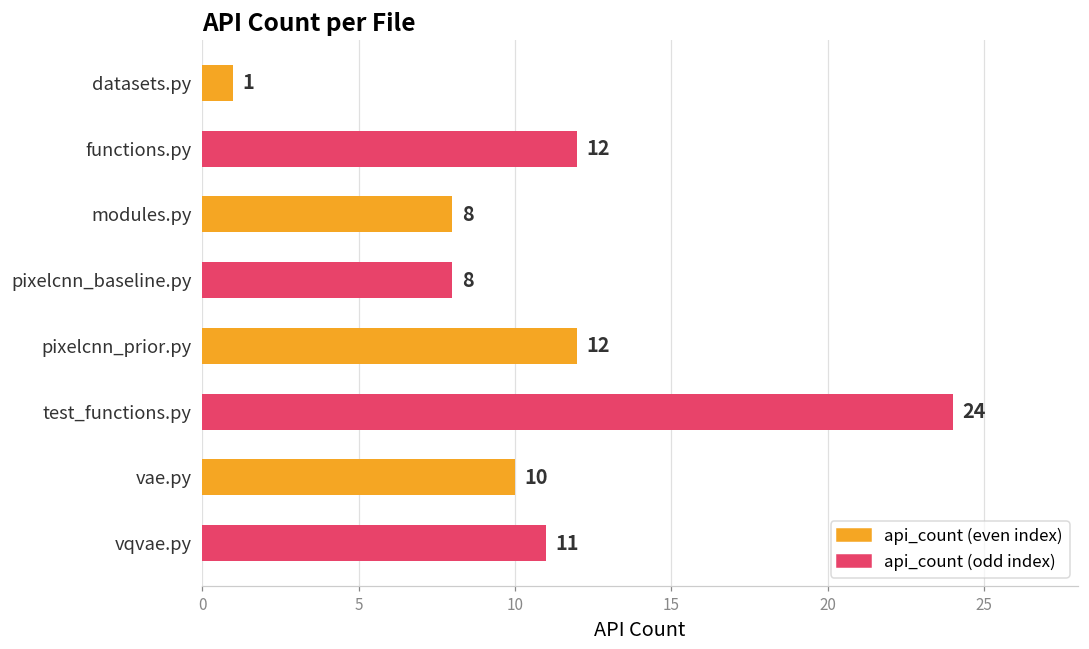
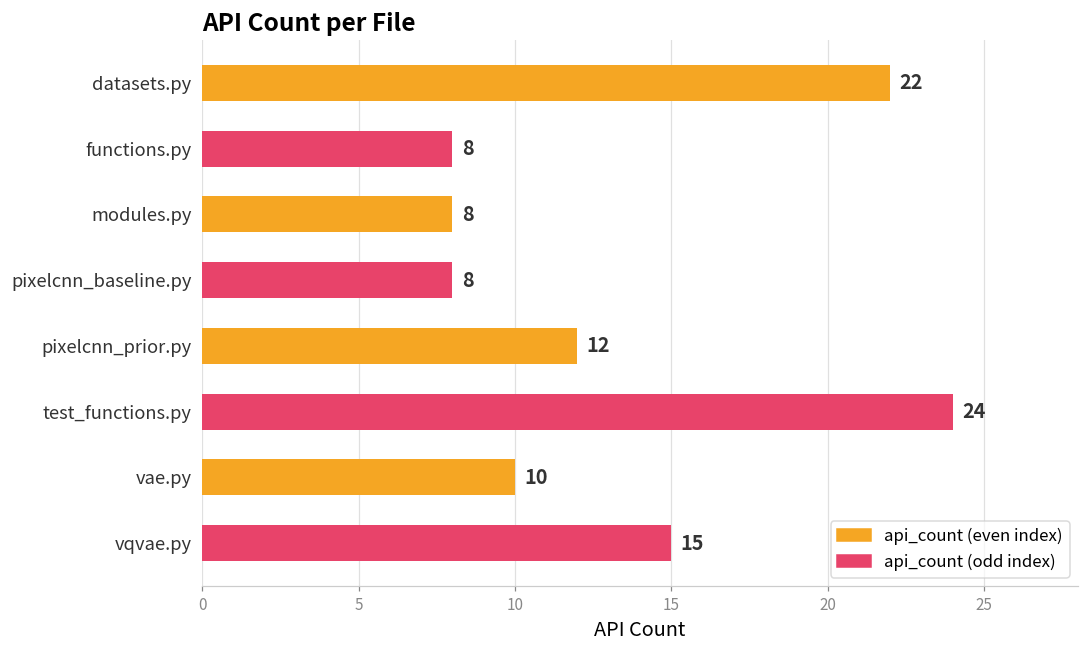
datasets.py: 1 -> 22
functions.py: 12 -> 8
vqvae.py: 11 -> 15
